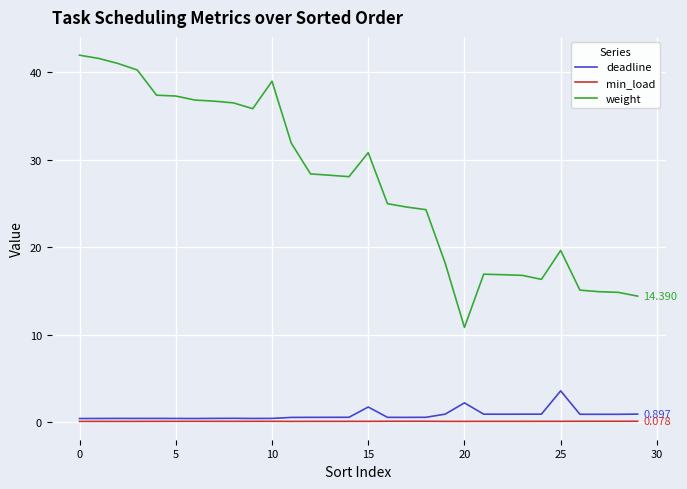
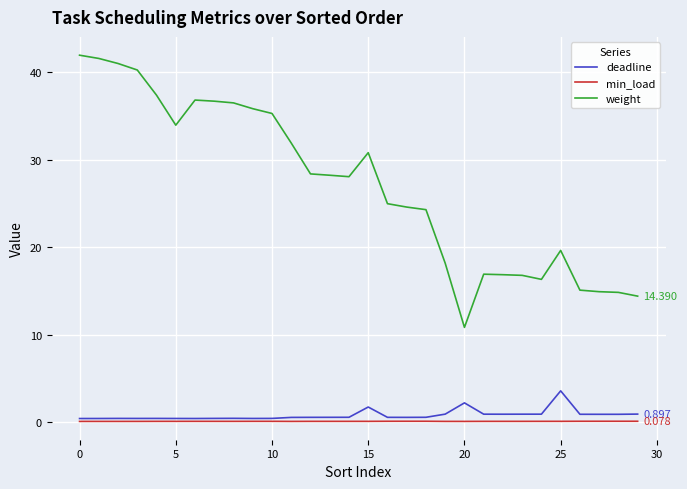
weight, 5: 37 -> 34
weight, 10: 39 -> 35
